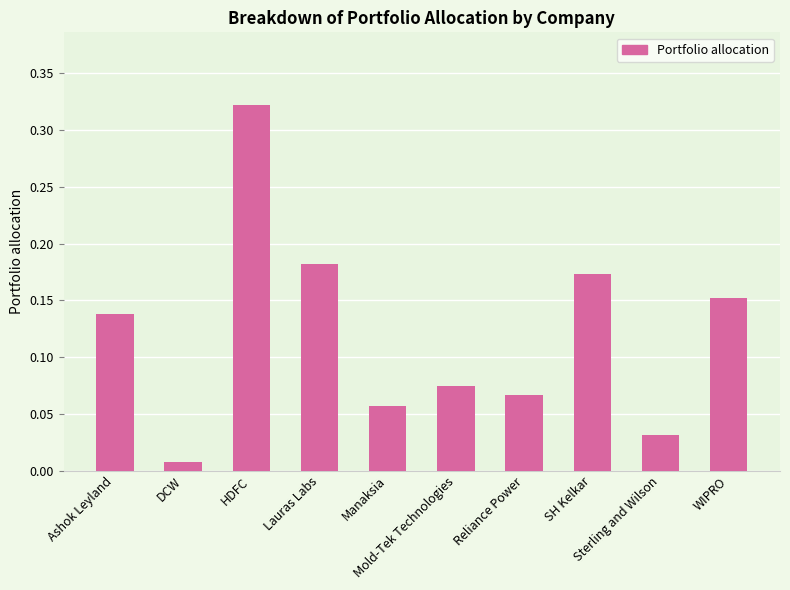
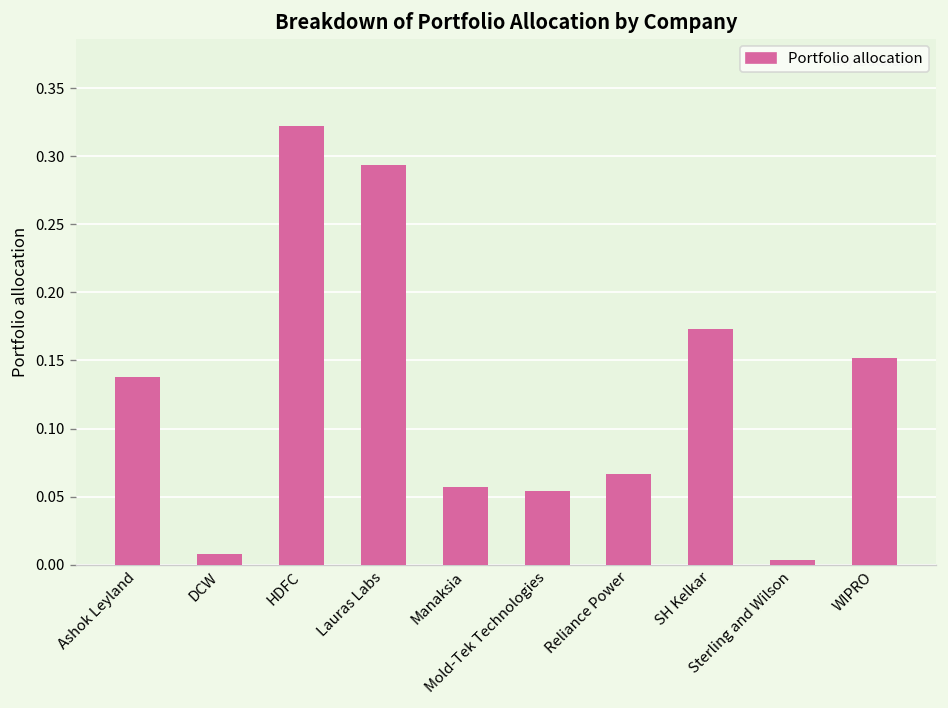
Lauras Labs: 0.182 -> 0.293
Mold-Tek Technologies: 0.074 -> 0.054
Sterling and Wilson: 0.031 -> 0.004
